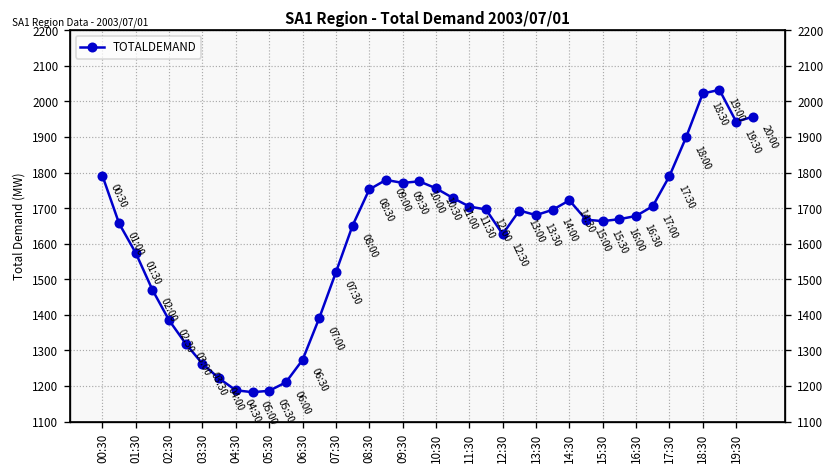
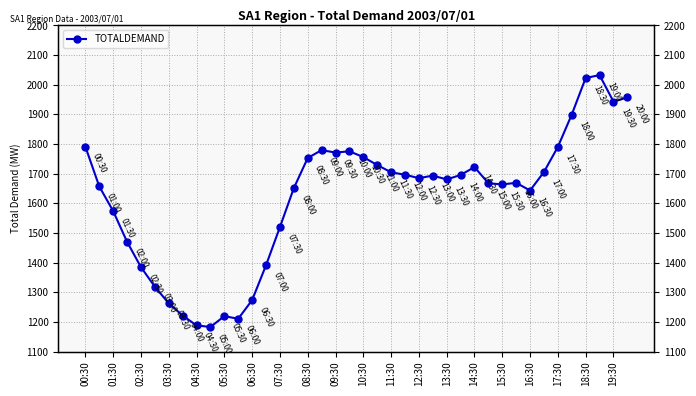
05:30: 1190 -> 1220
12:30: 1630 -> 1680
16:30: 1680 -> 1640
